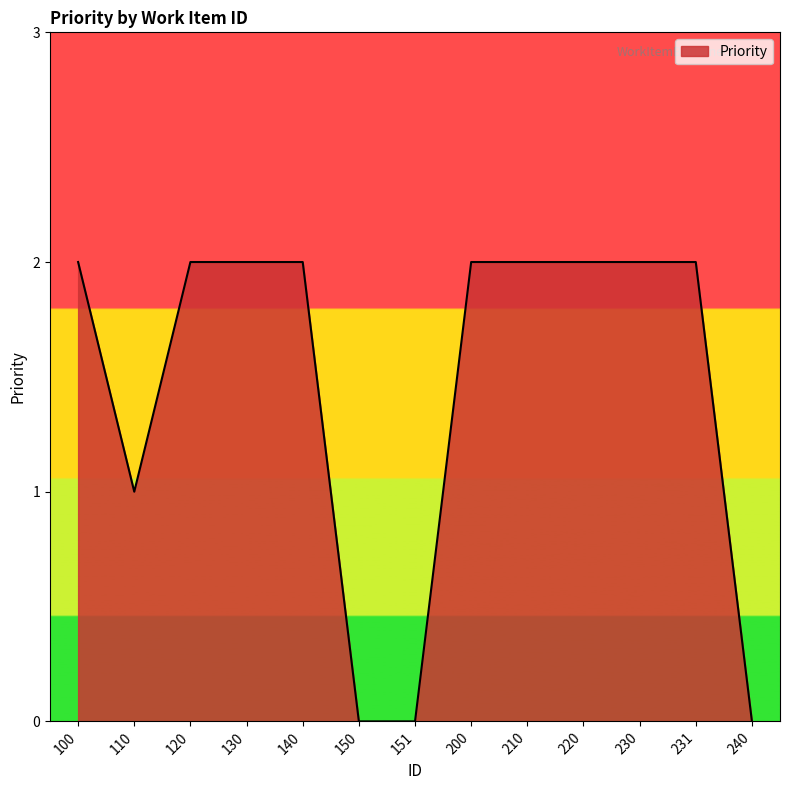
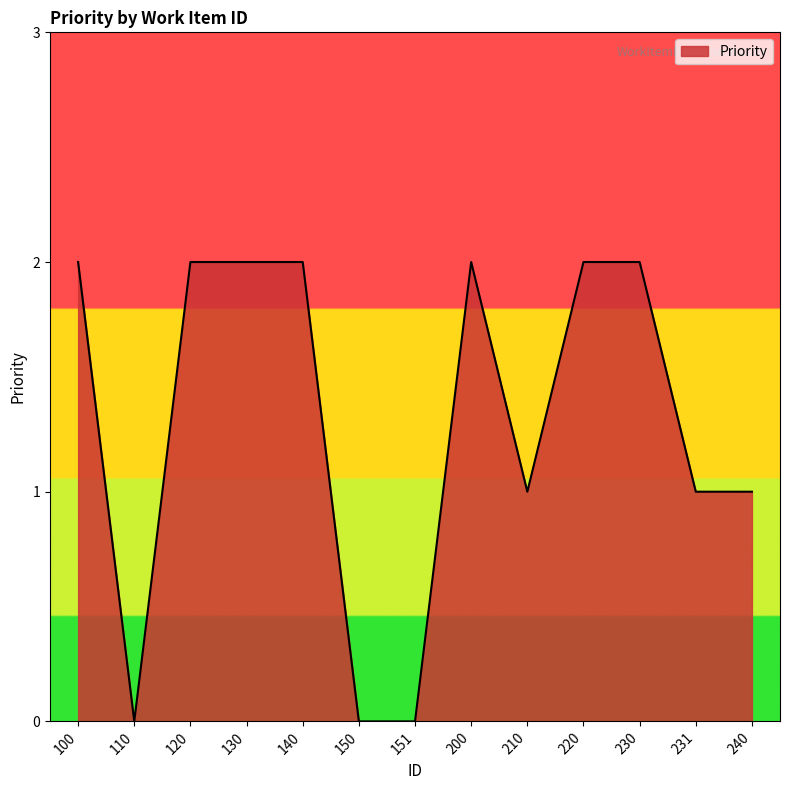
110: 1 -> 0
210: 2 -> 1
231: 2 -> 1
240: 0 -> 1
